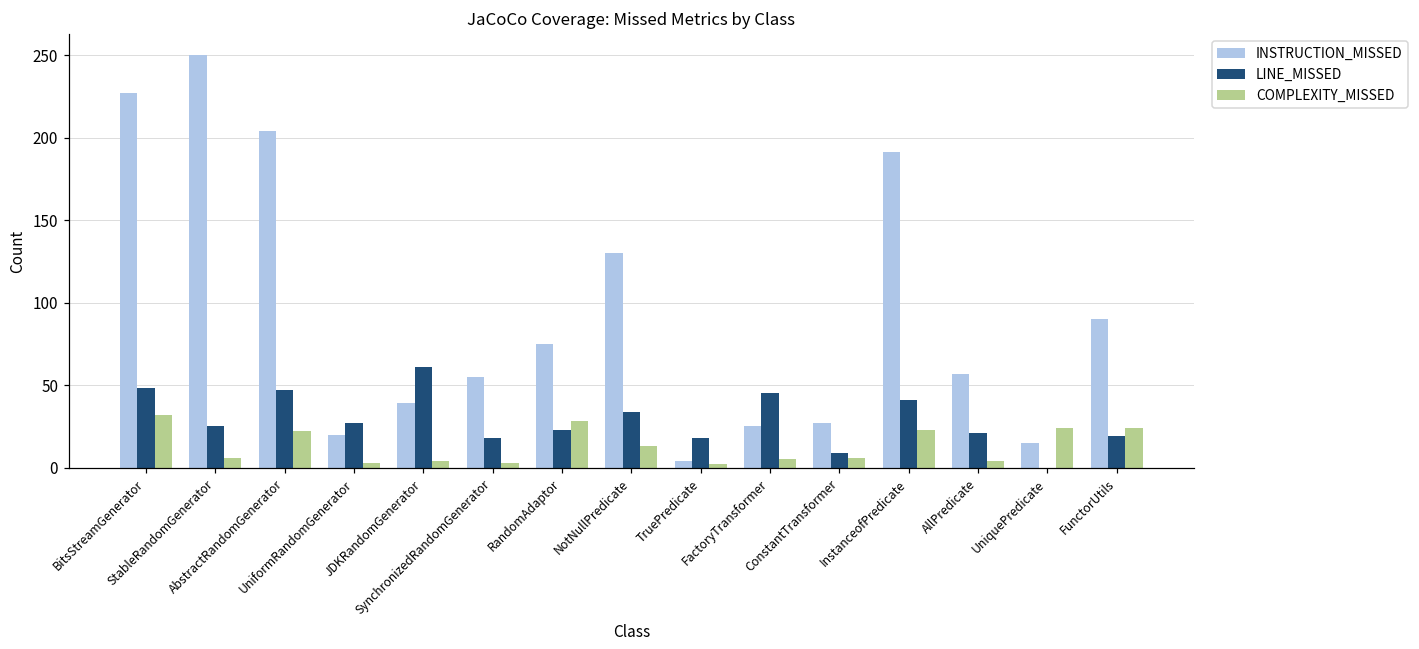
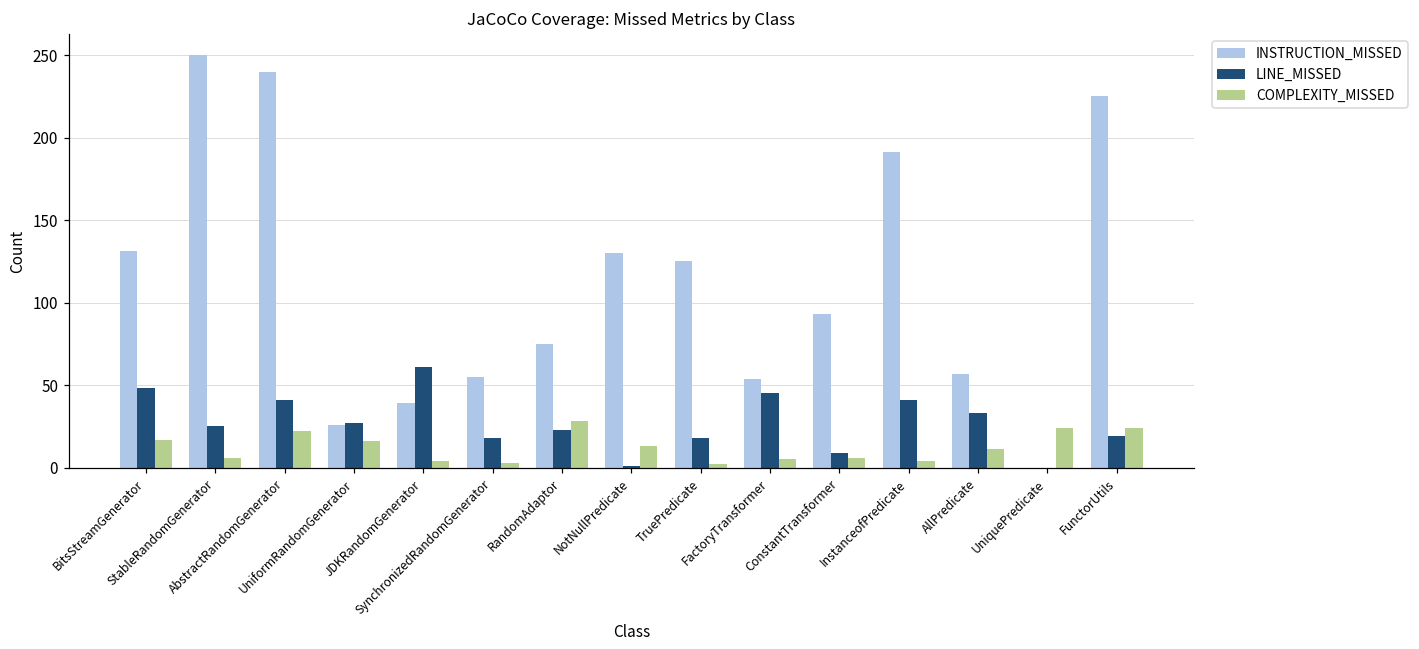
INSTRUCTION_MISSED, BitsStreamGenerator: 227 -> 131
COMPLEXITY_MISSED, BitsStreamGenerator: 32 -> 17
INSTRUCTION_MISSED, AbstractRandomGenerator: 204 -> 240
LINE_MISSED, AbstractRandomGenerator: 47 -> 41
INSTRUCTION_MISSED, UniformRandomGenerator: 20 -> 26
COMPLEXITY_MISSED, UniformRandomGenerator: 3 -> 16
LINE_MISSED, NotNullPredicate: 34 -> 1
INSTRUCTION_MISSED, TruePredicate: 4 -> 125
INSTRUCTION_MISSED, FactoryTransformer: 25 -> 54
INSTRUCTION_MISSED, ConstantTransformer: 27 -> 93
COMPLEXITY_MISSED, InstanceofPredicate: 23 -> 4
LINE_MISSED, AllPredicate: 21 -> 33
COMPLEXITY_MISSED, AllPredicate: 4 -> 11
INSTRUCTION_MISSED, UniquePredicate: 15 -> 0
INSTRUCTION_MISSED, FunctorUtils: 90 -> 225
